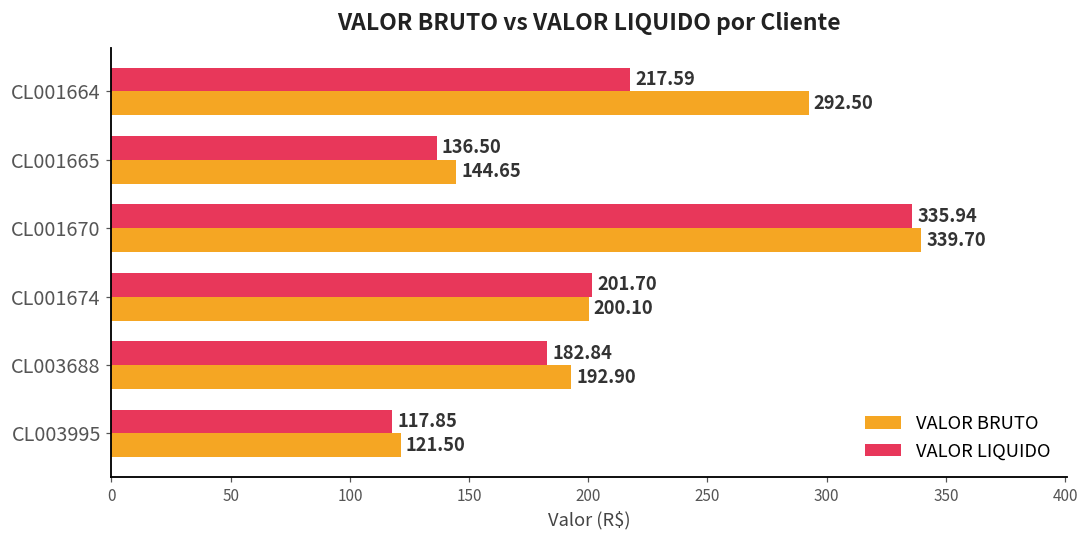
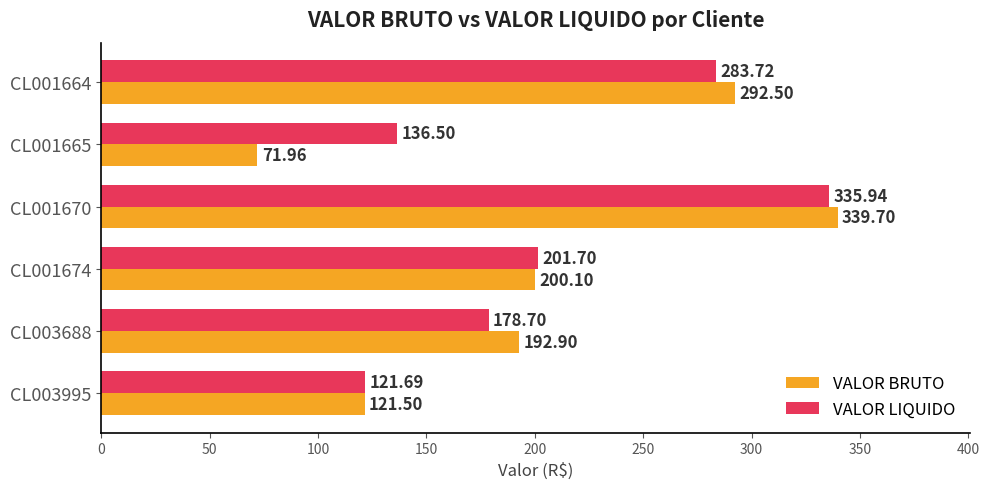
VALOR LIQUIDO, CL001664: 217.59 -> 283.72
VALOR BRUTO, CL001665: 144.65 -> 71.96
VALOR LIQUIDO, CL003688: 182.84 -> 178.70
VALOR LIQUIDO, CL003995: 117.85 -> 121.69
